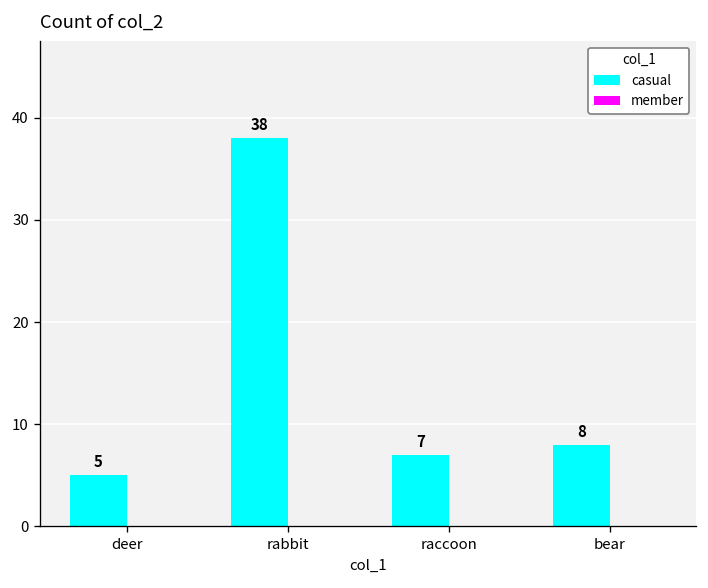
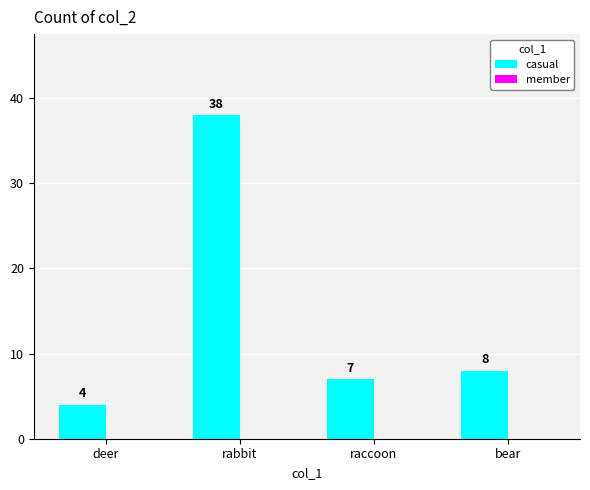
casual, deer: 5 -> 4
